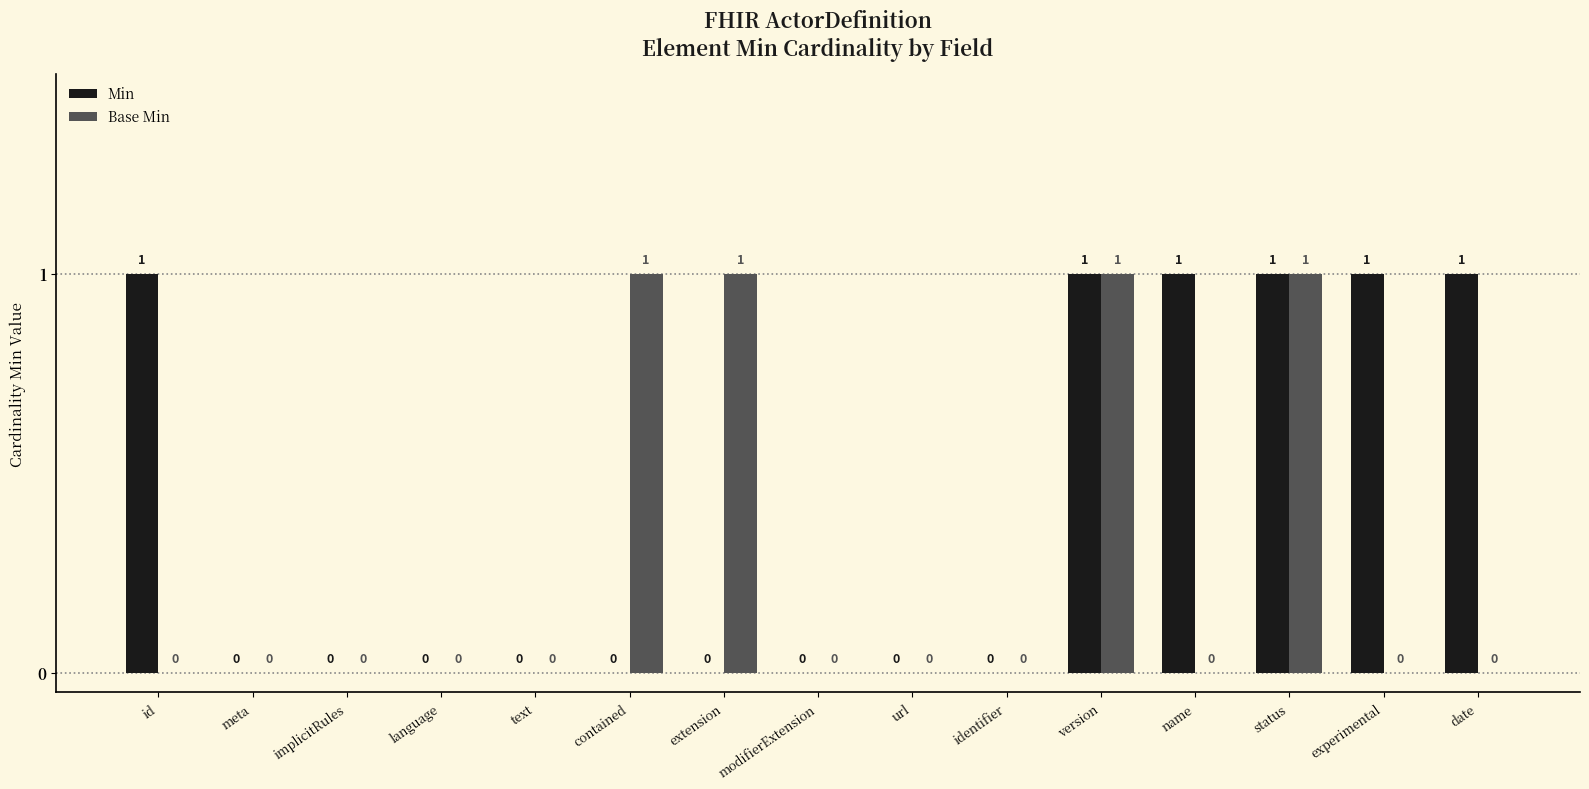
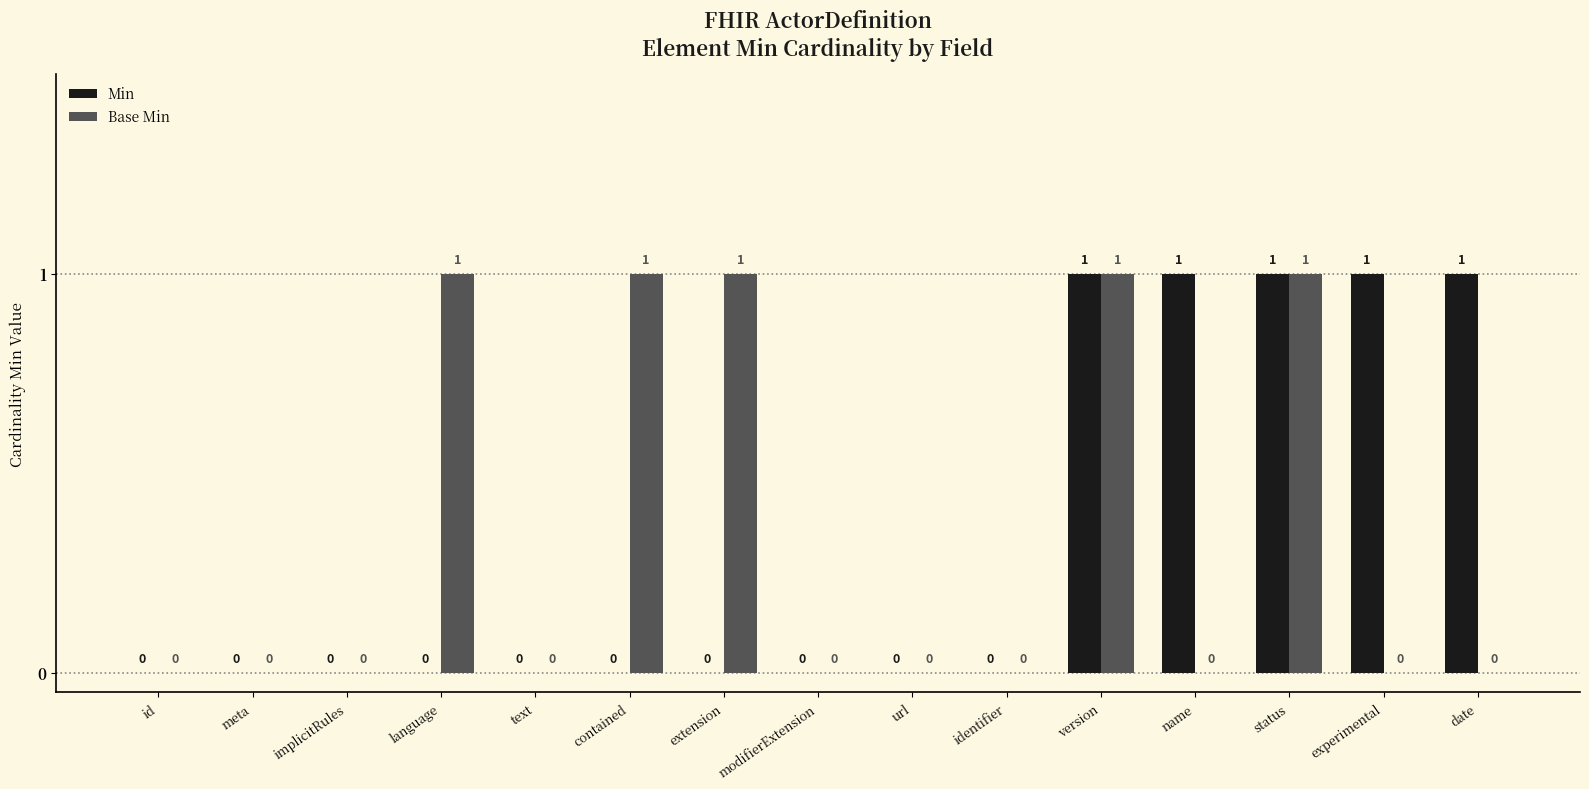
Min, id: 1 -> 0
Base Min, language: 0 -> 1
